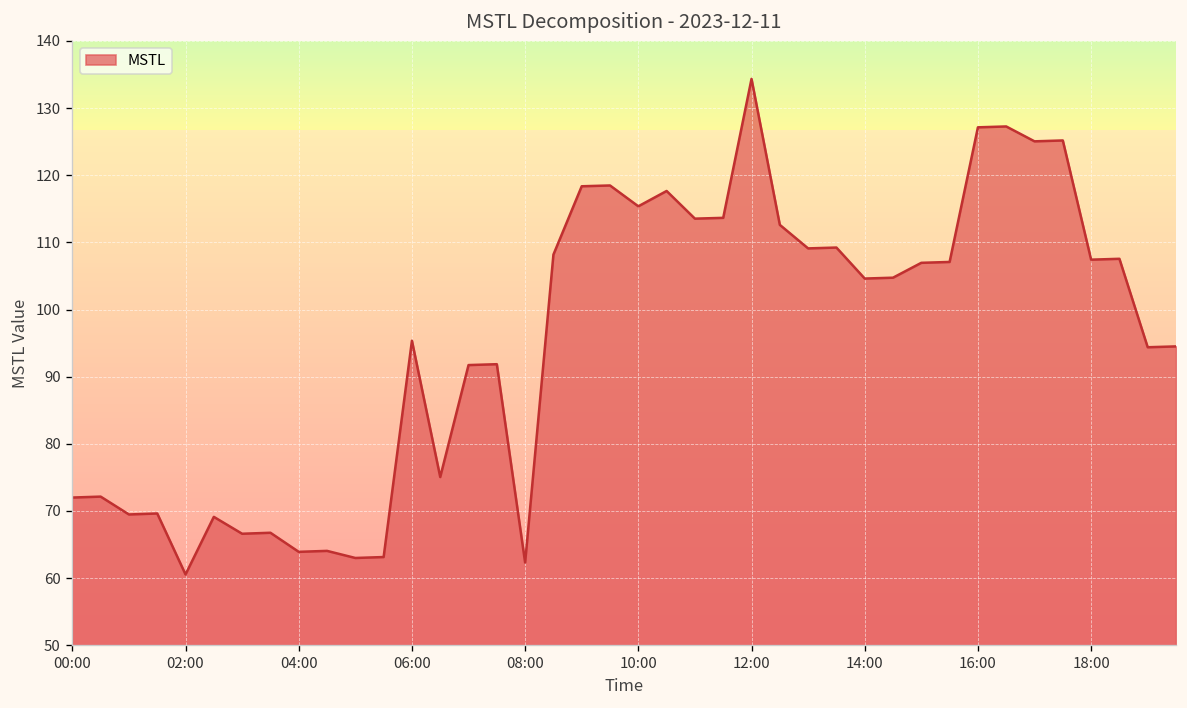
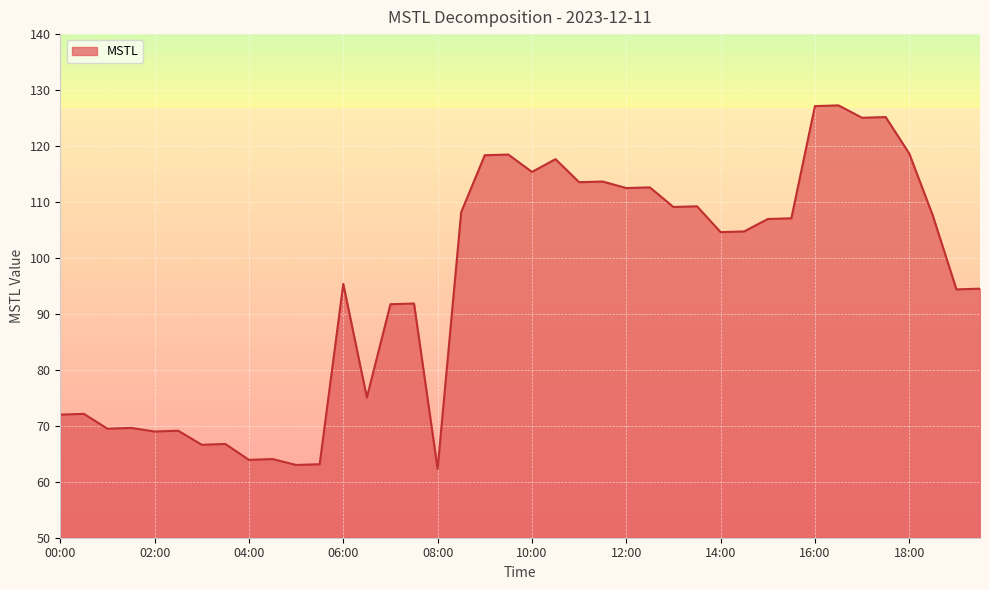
MSTL, 02:00: 61 -> 69
MSTL, 12:00: 134 -> 112
MSTL, 18:00: 107 -> 119
